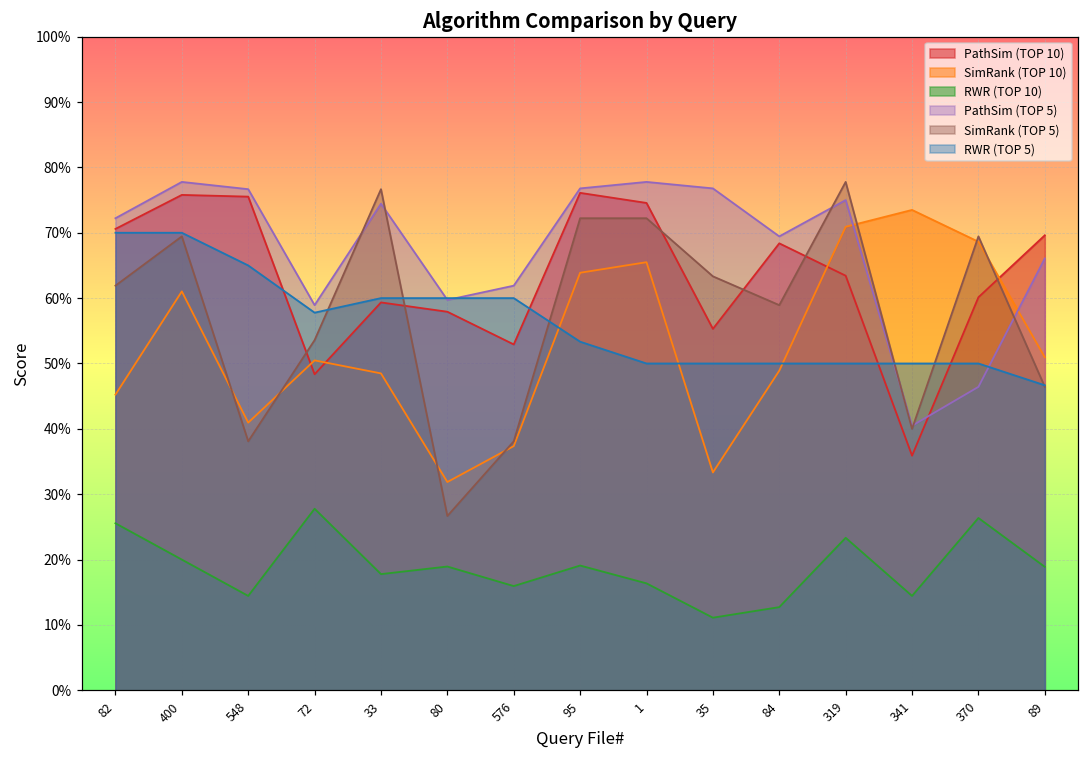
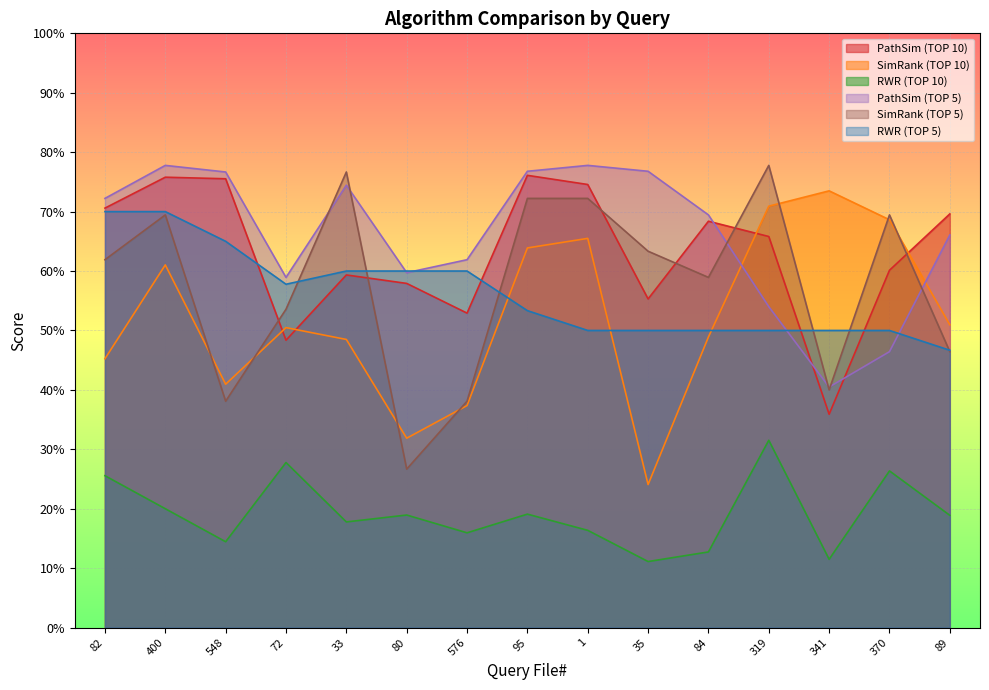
SimRank (TOP 10), 35: 33% -> 24%
PathSim (TOP 10), 319: 63% -> 66%
RWR (TOP 10), 319: 23% -> 32%
PathSim (TOP 5), 319: 75% -> 54%
RWR (TOP 10), 341: 14% -> 11%
